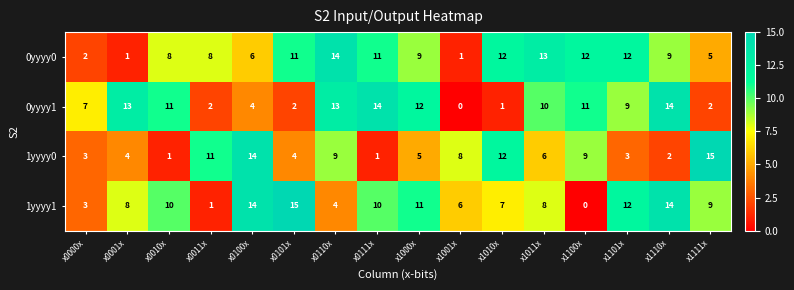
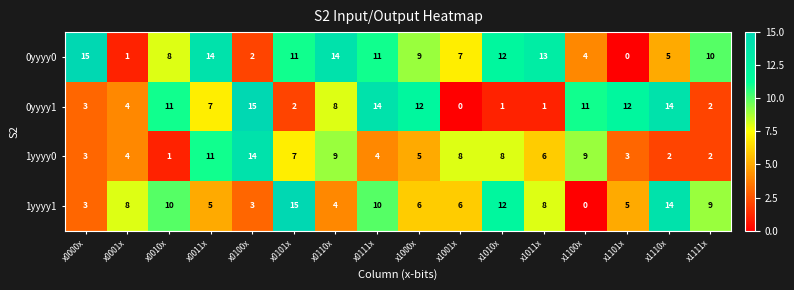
0yyyy0, x0000x: 2 -> 15
0yyyy0, x0011x: 8 -> 14
0yyyy0, x0100x: 6 -> 2
0yyyy0, x1001x: 1 -> 7
0yyyy0, x1100x: 12 -> 4
0yyyy0, x1101x: 12 -> 0
0yyyy0, x1110x: 9 -> 5
0yyyy0, x1111x: 5 -> 10
0yyyy1, x0000x: 7 -> 3
0yyyy1, x0001x: 13 -> 4
0yyyy1, x0011x: 2 -> 7
0yyyy1, x0100x: 4 -> 15
0yyyy1, x0110x: 13 -> 8
0yyyy1, x1011x: 10 -> 1
0yyyy1, x1101x: 9 -> 12
1yyyy0, x0101x: 4 -> 7
1yyyy0, x0111x: 1 -> 4
1yyyy0, x1010x: 12 -> 8
1yyyy0, x1111x: 15 -> 2
1yyyy1, x0011x: 1 -> 5
1yyyy1, x0100x: 14 -> 3
1yyyy1, x1000x: 11 -> 6
1yyyy1, x1010x: 7 -> 12
1yyyy1, x1101x: 12 -> 5
